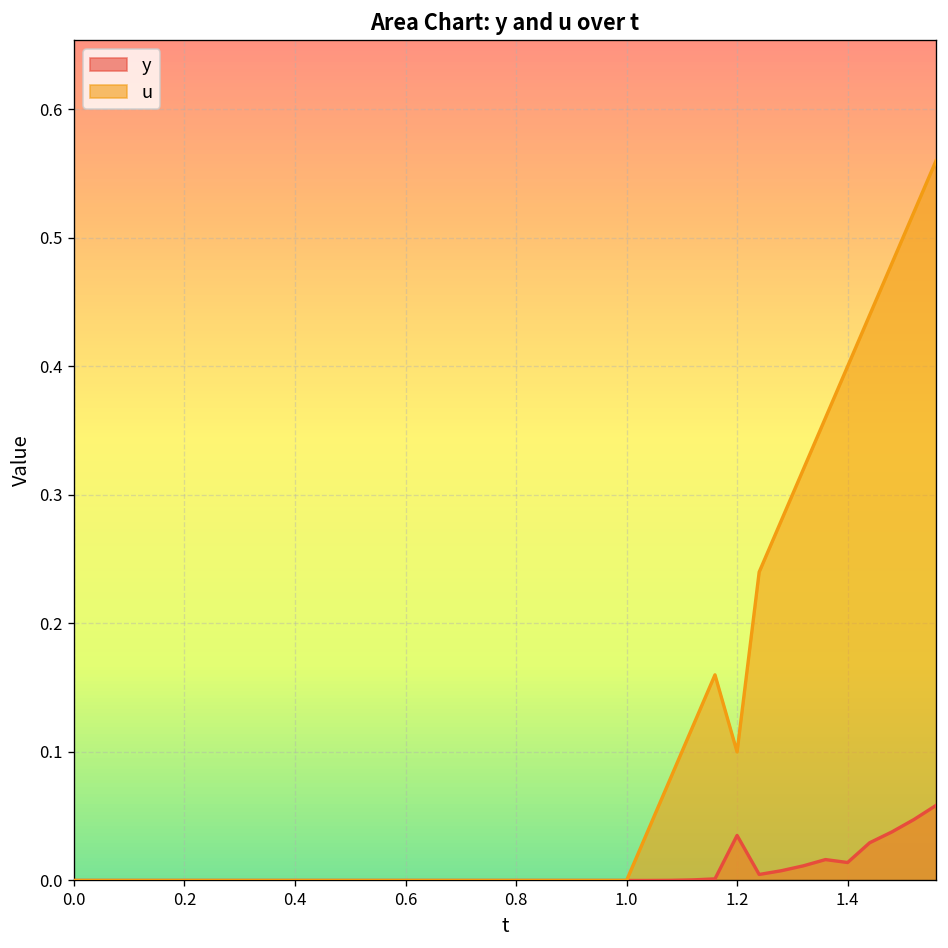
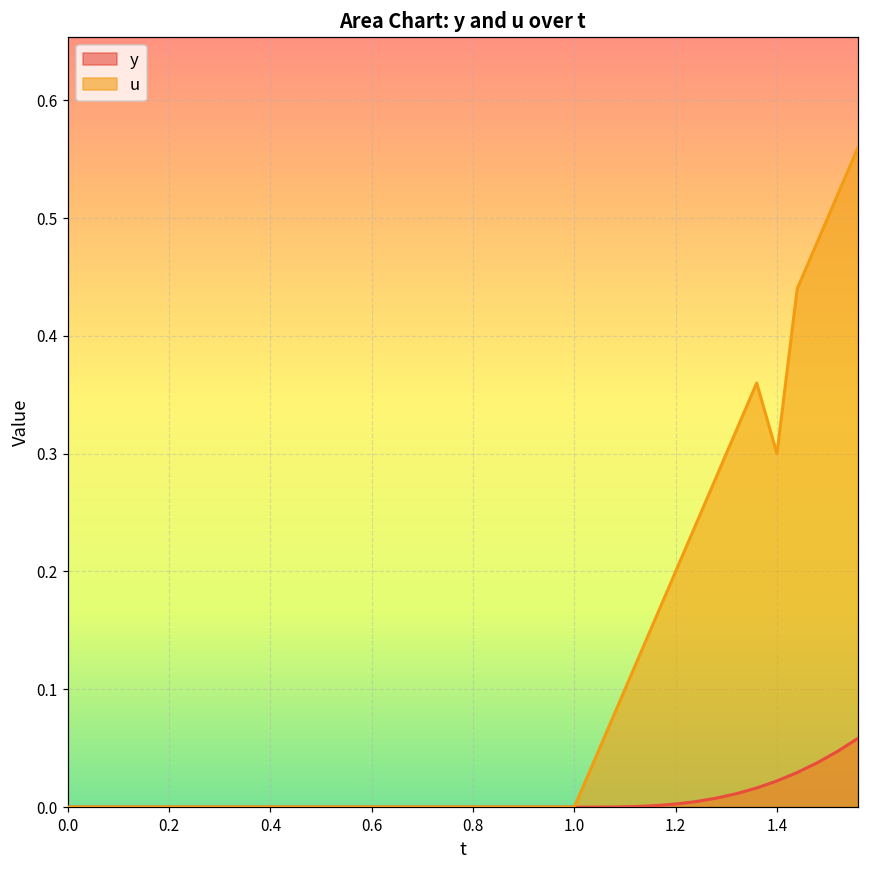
y, 1.2: 0.035 -> 0.003
u, 1.2: 0.1 -> 0.2
y, 1.4: 0.014 -> 0.022
u, 1.4: 0.4 -> 0.3
